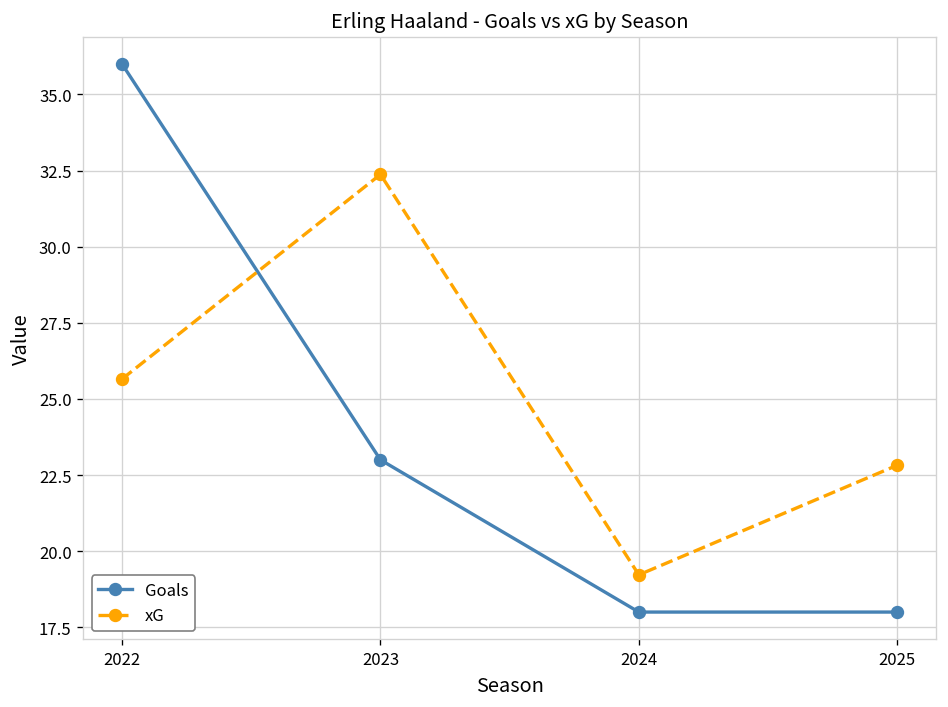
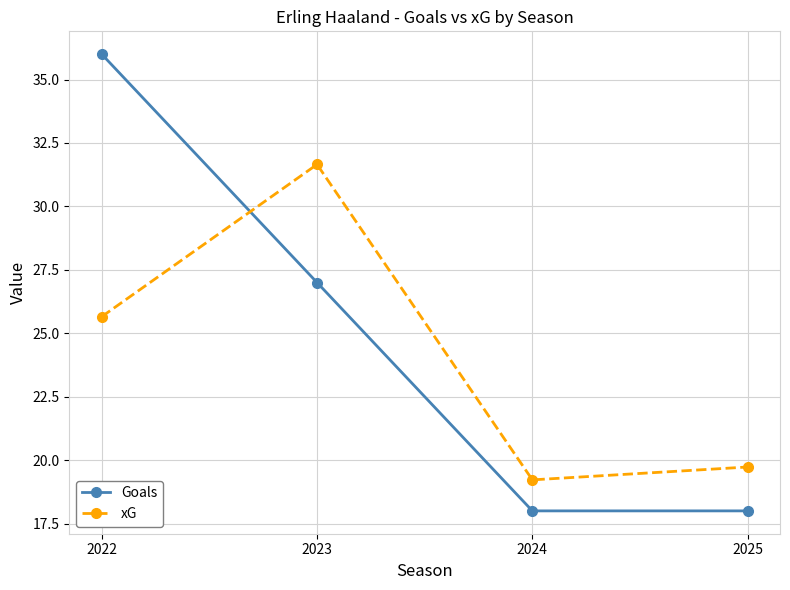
Goals, 2023: 23 -> 27
xG, 2023: 32.4 -> 31.7
xG, 2025: 22.8 -> 19.7
